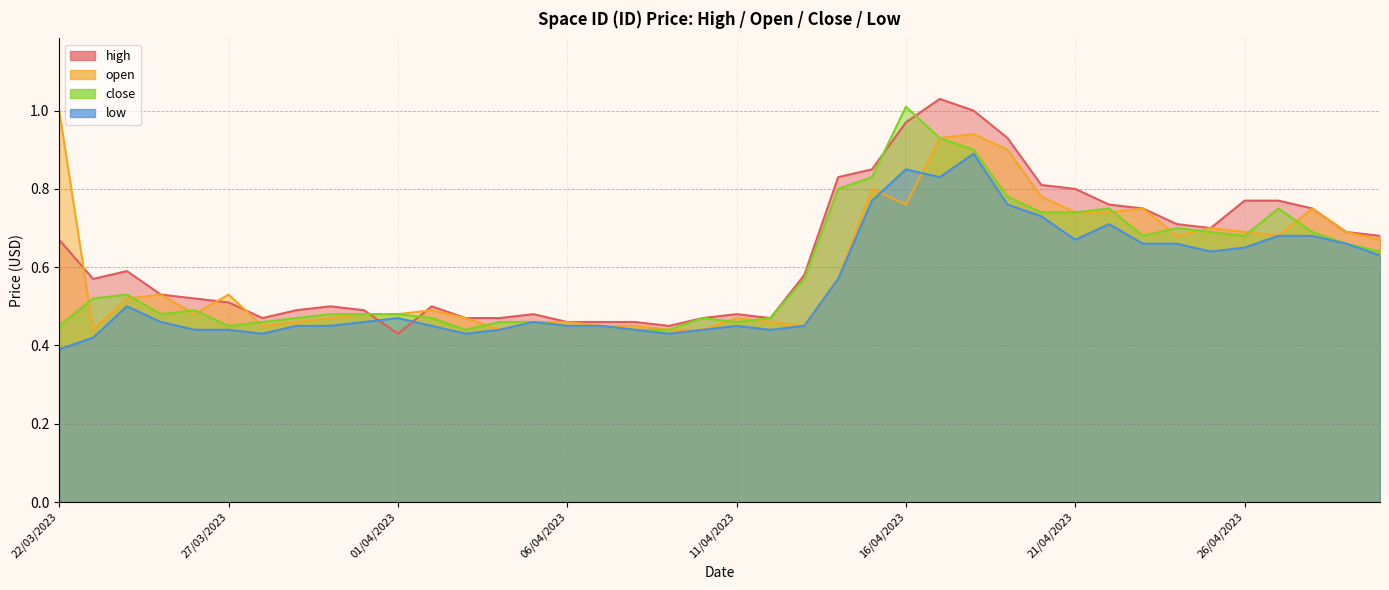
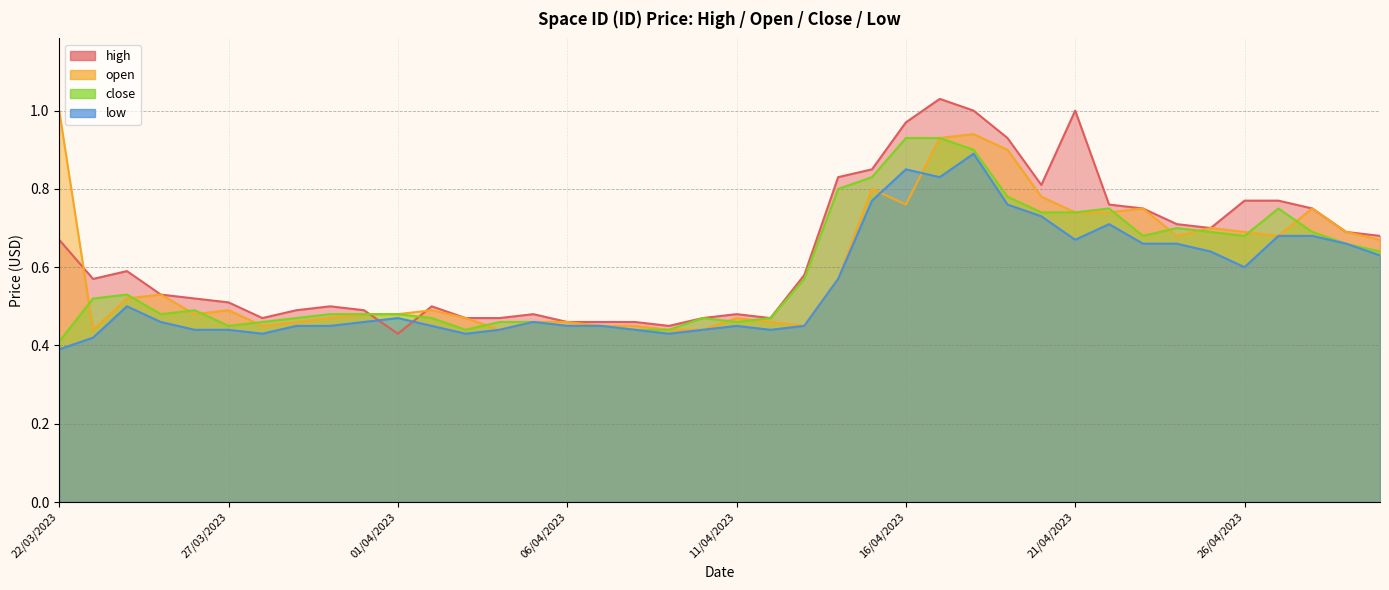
close, 22/03/2023: 0.45 -> 0.41
open, 27/03/2023: 0.53 -> 0.49
close, 16/04/2023: 1.01 -> 0.93
high, 21/04/2023: 0.8 -> 1.0
low, 26/04/2023: 0.65 -> 0.60
